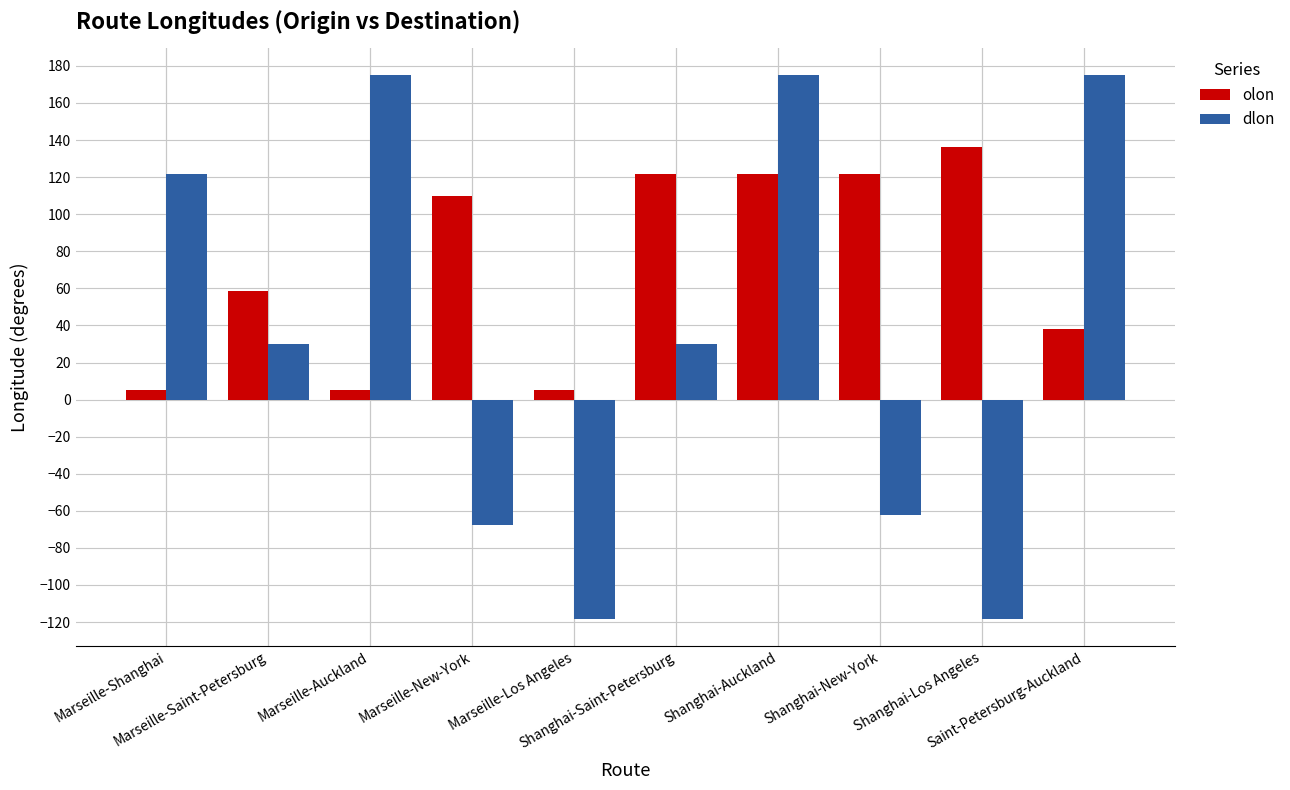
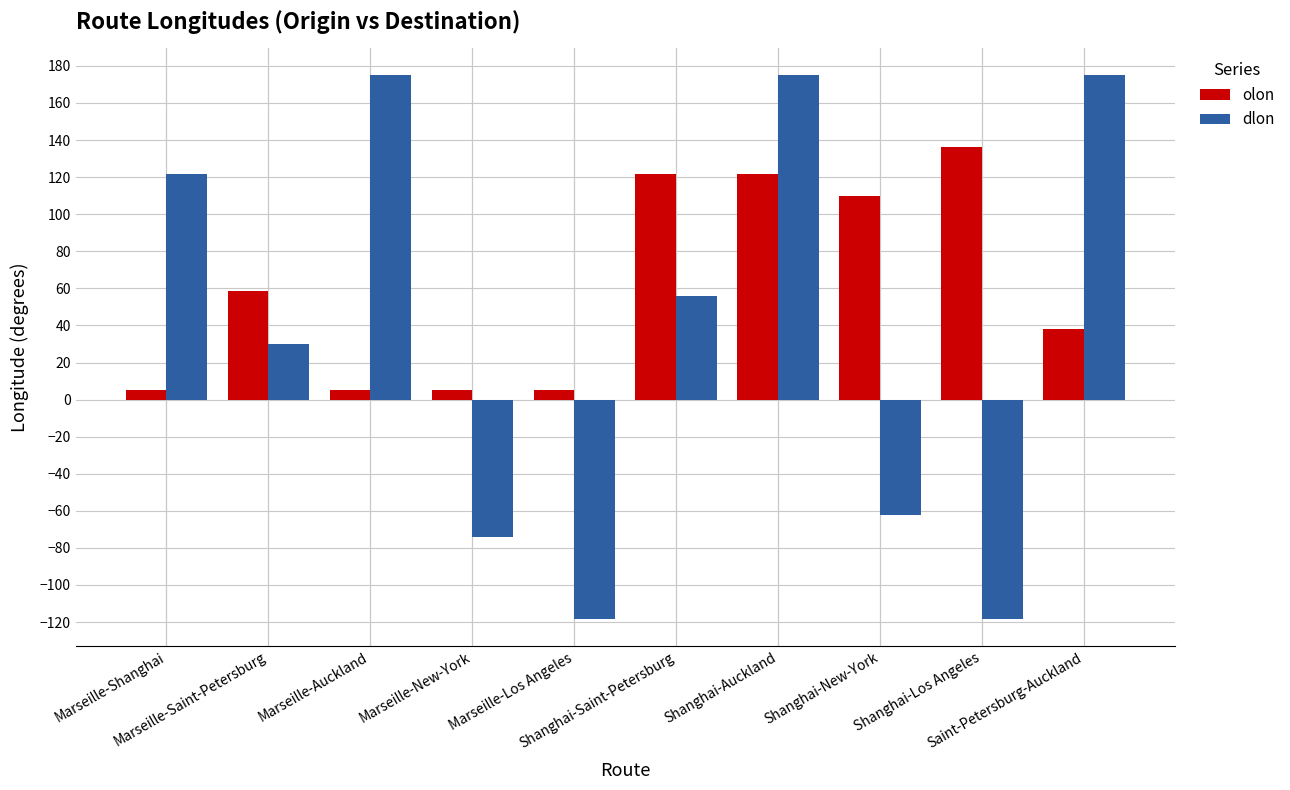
olon, Marseille-New-York: 110 -> 5
dlon, Marseille-New-York: -68 -> -74
dlon, Shanghai-Saint-Petersburg: 30 -> 56
olon, Shanghai-New-York: 122 -> 110
